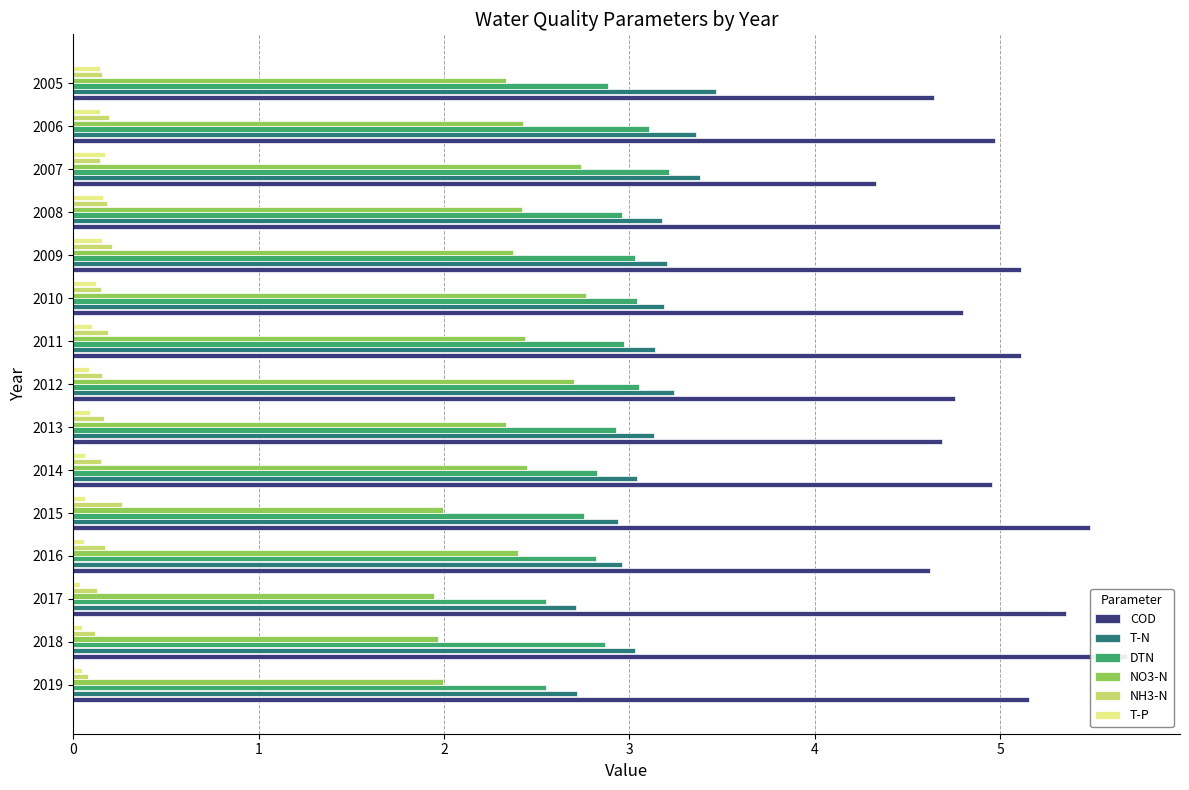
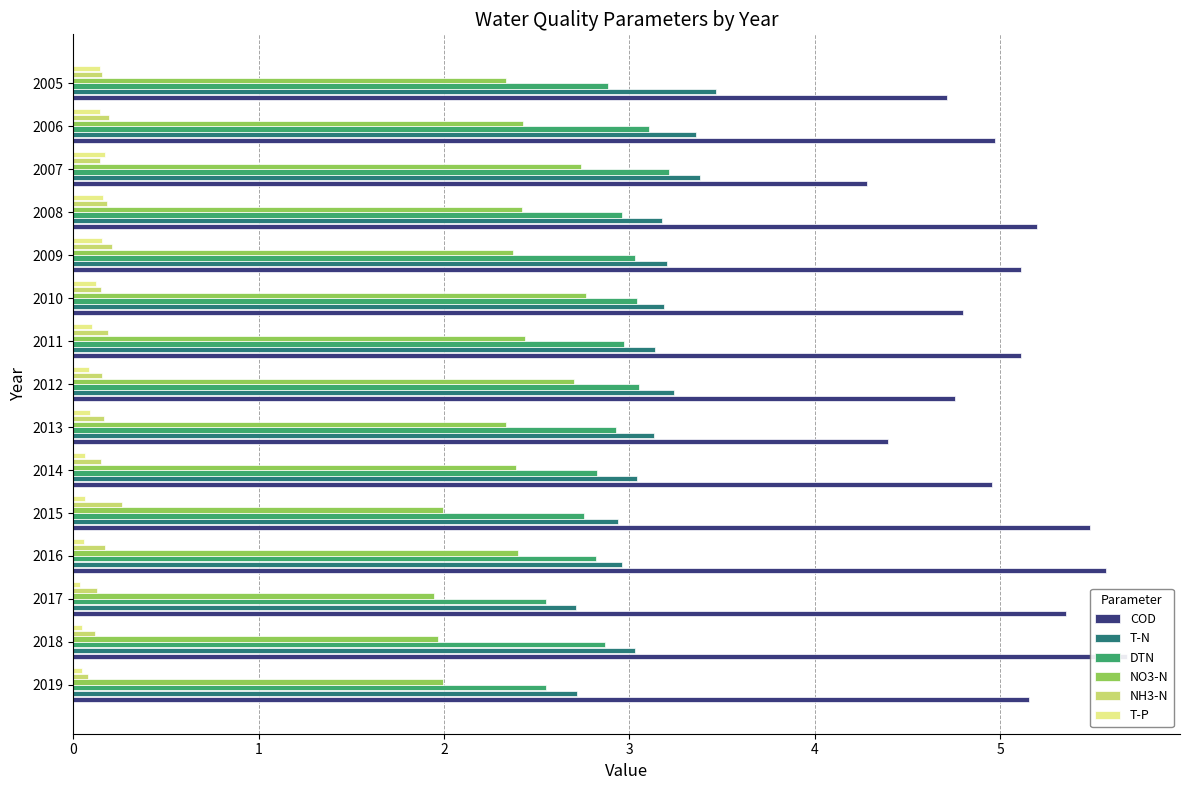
COD, 2005: 4.64 -> 4.71
COD, 2007: 4.33 -> 4.28
COD, 2008: 5.0 -> 5.2
COD, 2013: 4.69 -> 4.40
NO3-N, 2014: 2.45 -> 2.39
COD, 2016: 4.62 -> 5.57
